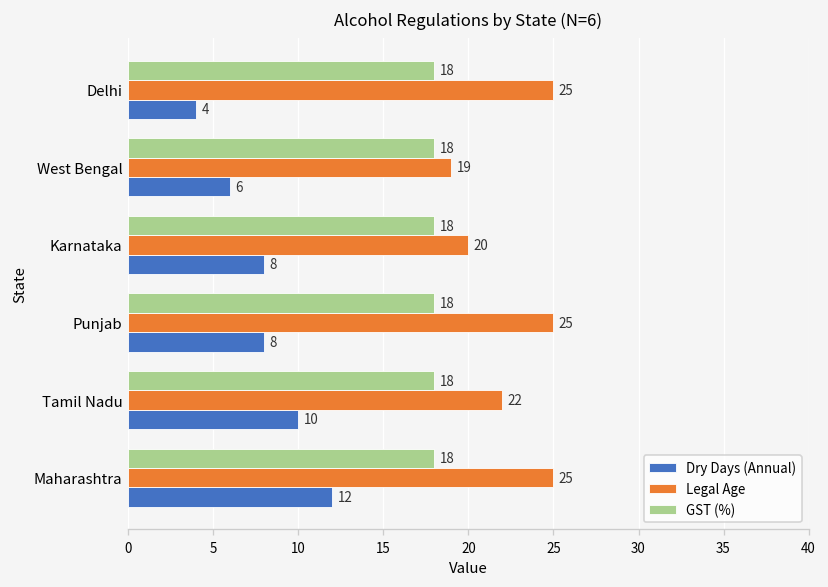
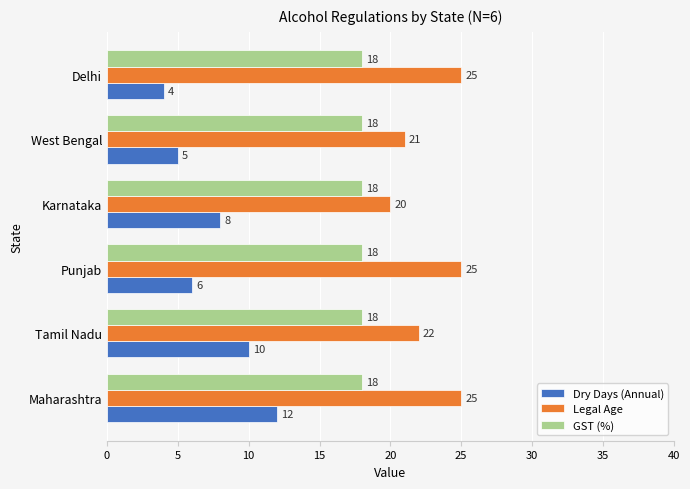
Legal Age, West Bengal: 19 -> 21
Dry Days (Annual), West Bengal: 6 -> 5
Dry Days (Annual), Punjab: 8 -> 6
